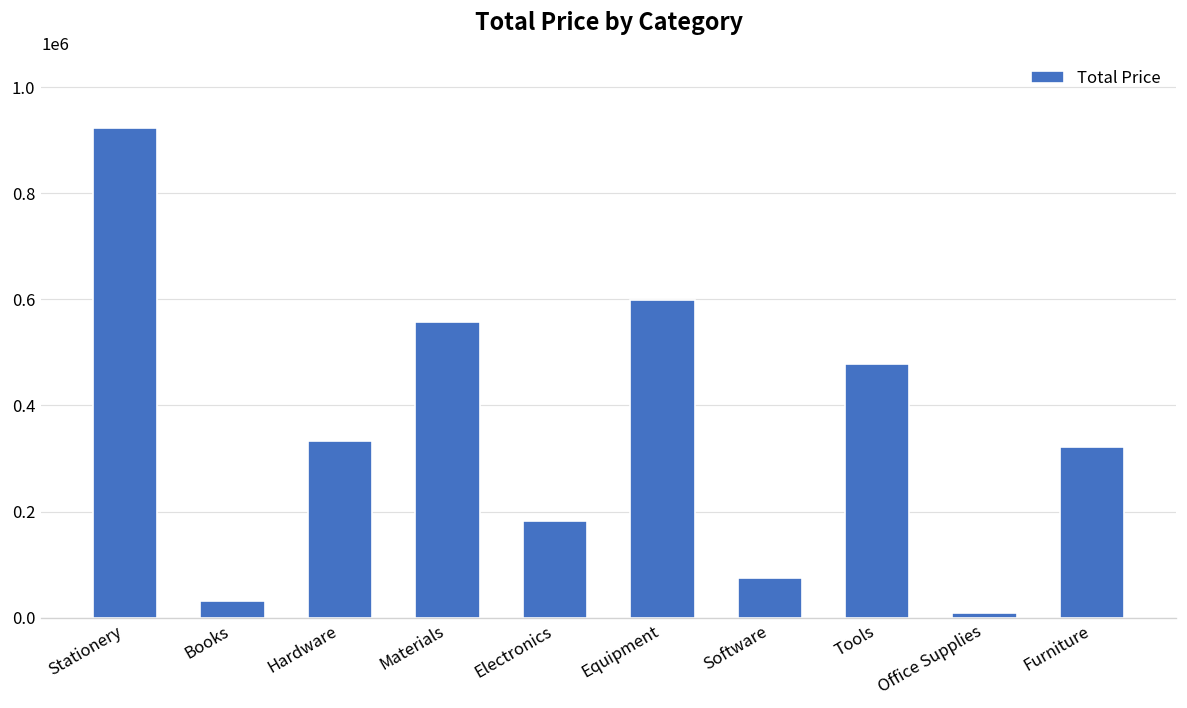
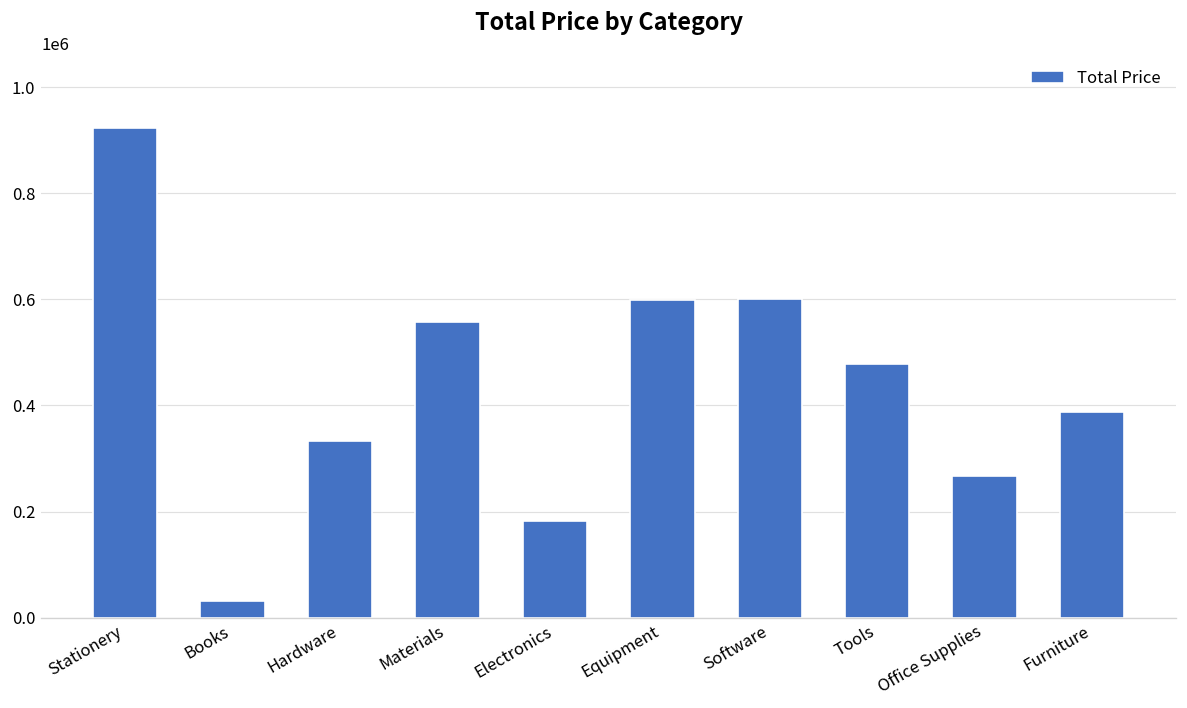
Software: 70000 -> 600000
Office Supplies: 10000 -> 270000
Furniture: 320000 -> 390000
